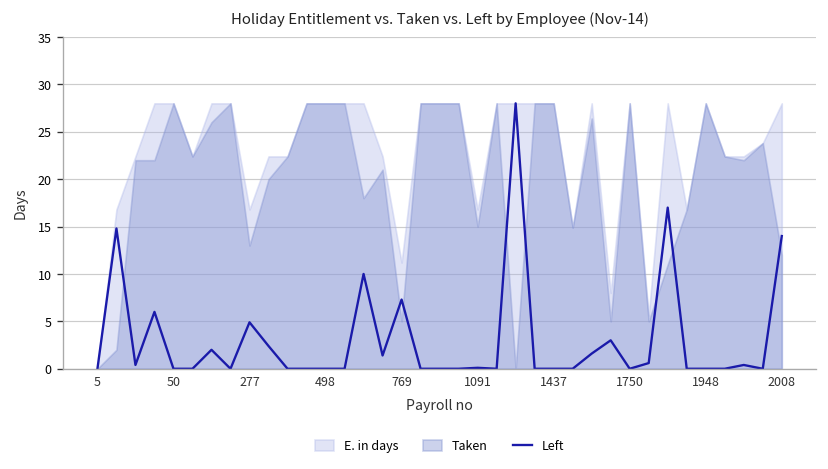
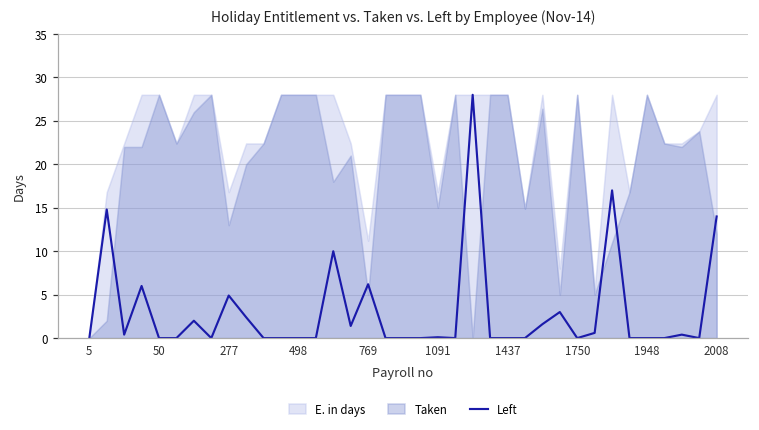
Left, 769: 7 -> 6
